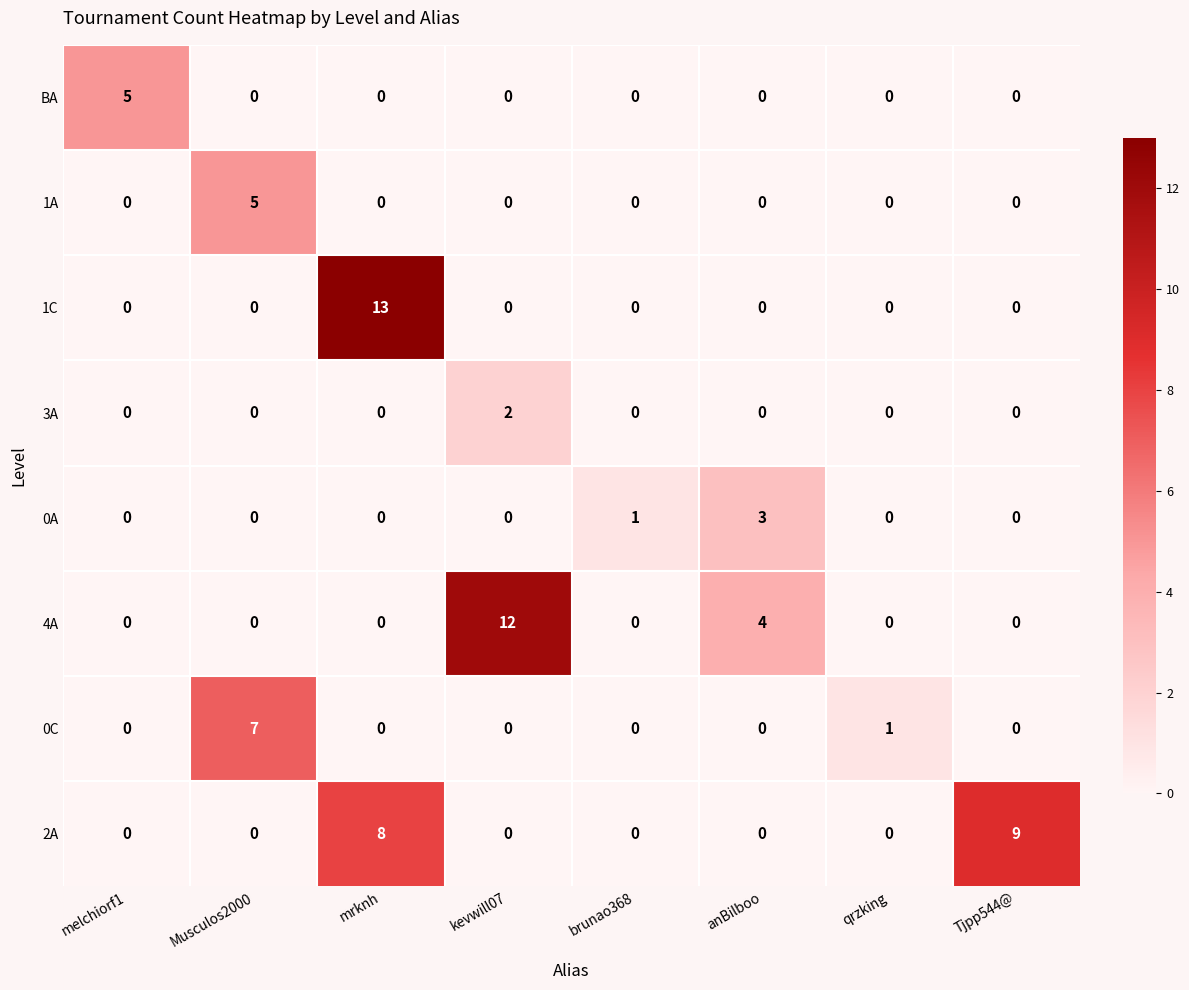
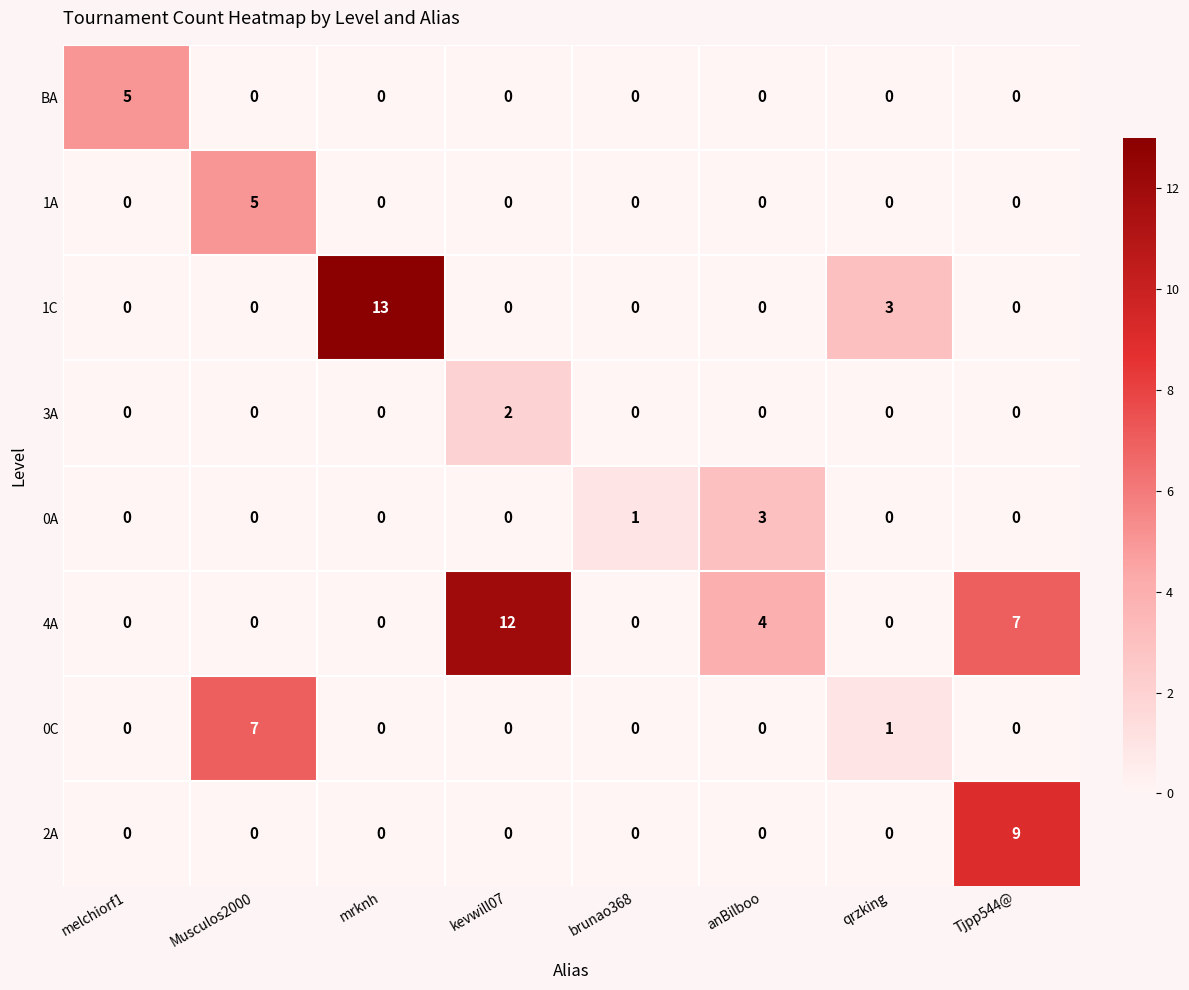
1C, qrzking: 0 -> 3
4A, Tjpp544@: 0 -> 7
2A, mrknh: 8 -> 0
